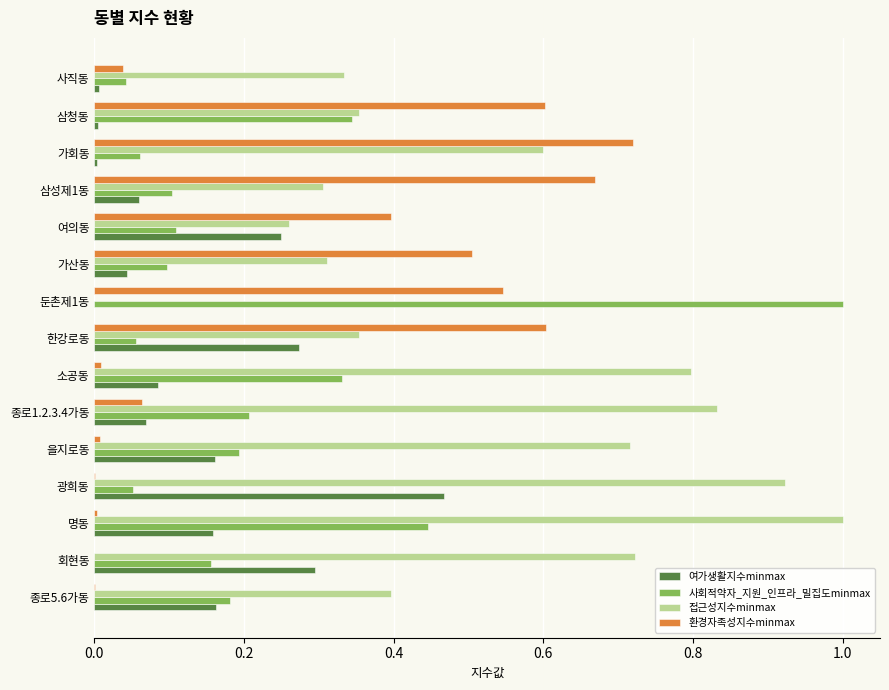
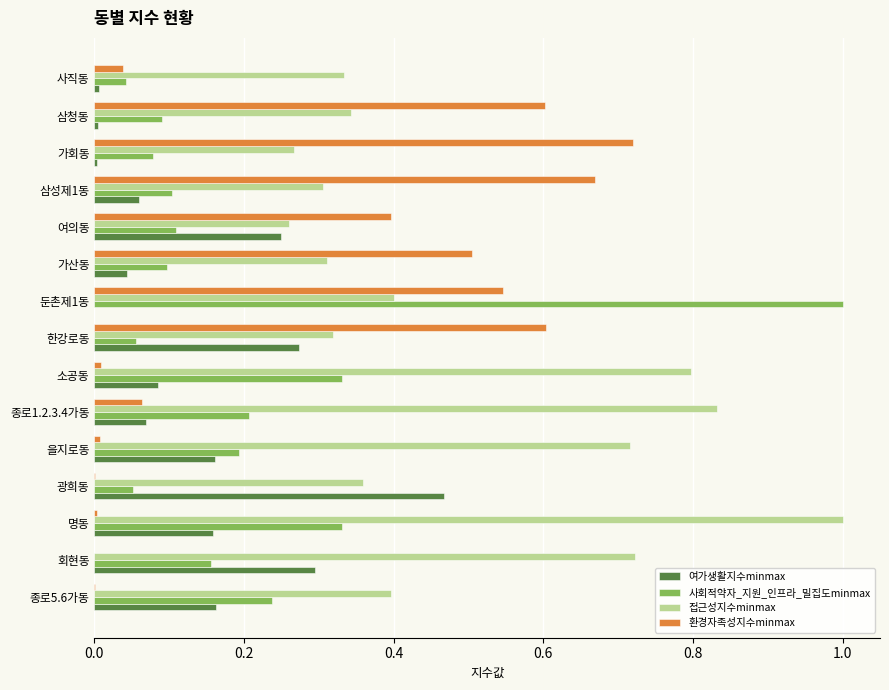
접근성지수minmax, 삼청동: 0.35 -> 0.34
사회적약자_지원_인프라_밀집도minmax, 삼청동: 0.34 -> 0.09
접근성지수minmax, 가회동: 0.60 -> 0.27
사회적약자_지원_인프라_밀집도minmax, 가회동: 0.06 -> 0.08
접근성지수minmax, 둔촌제1동: 0.0 -> 0.4
접근성지수minmax, 한강로동: 0.35 -> 0.32
접근성지수minmax, 광희동: 0.92 -> 0.36
사회적약자_지원_인프라_밀집도minmax, 명동: 0.45 -> 0.33
사회적약자_지원_인프라_밀집도minmax, 종로5.6가동: 0.18 -> 0.24
